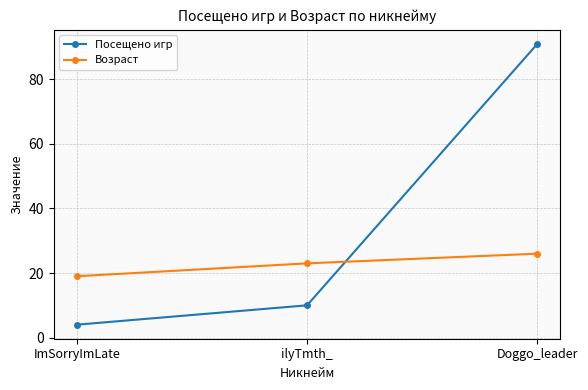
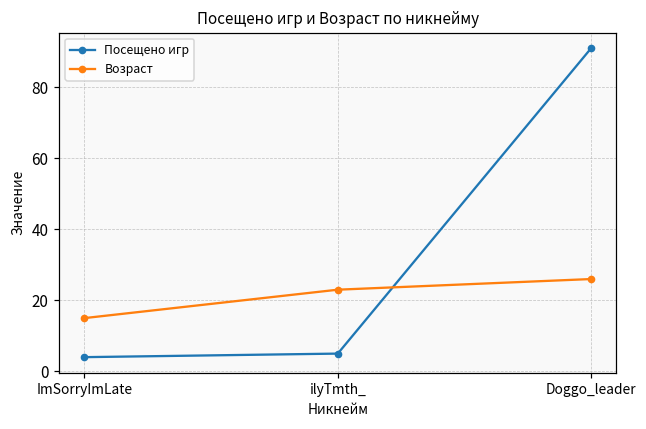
Возраст, ImSorryImLate: 19 -> 15
Посещено игр, ilyTmth_: 10 -> 5
